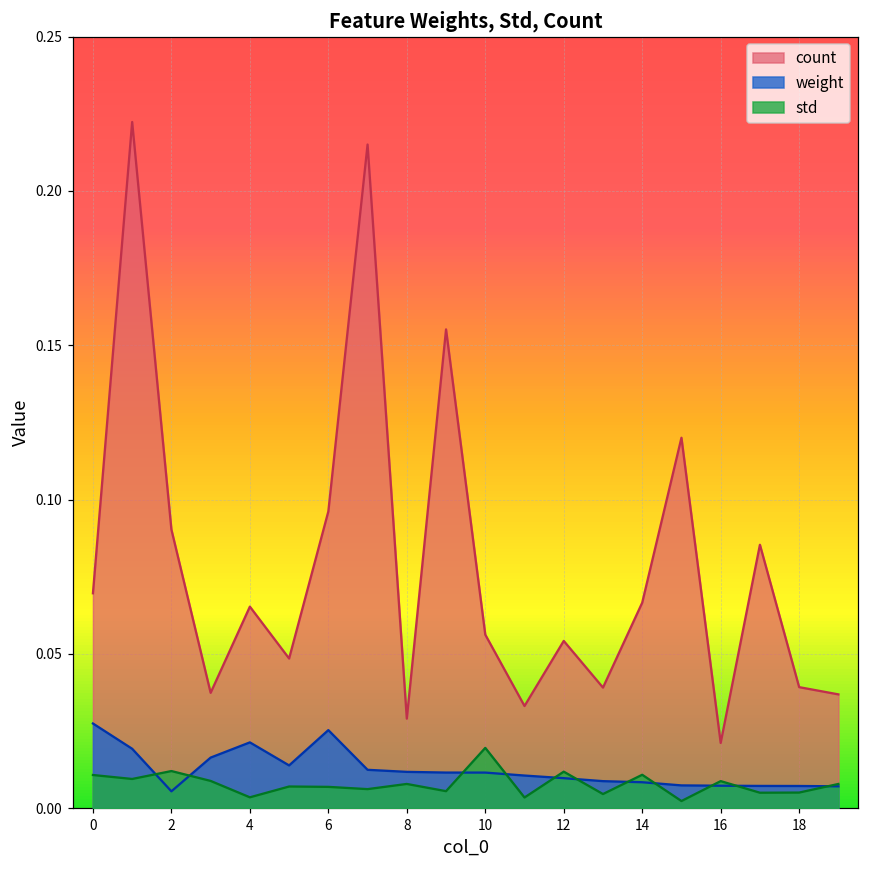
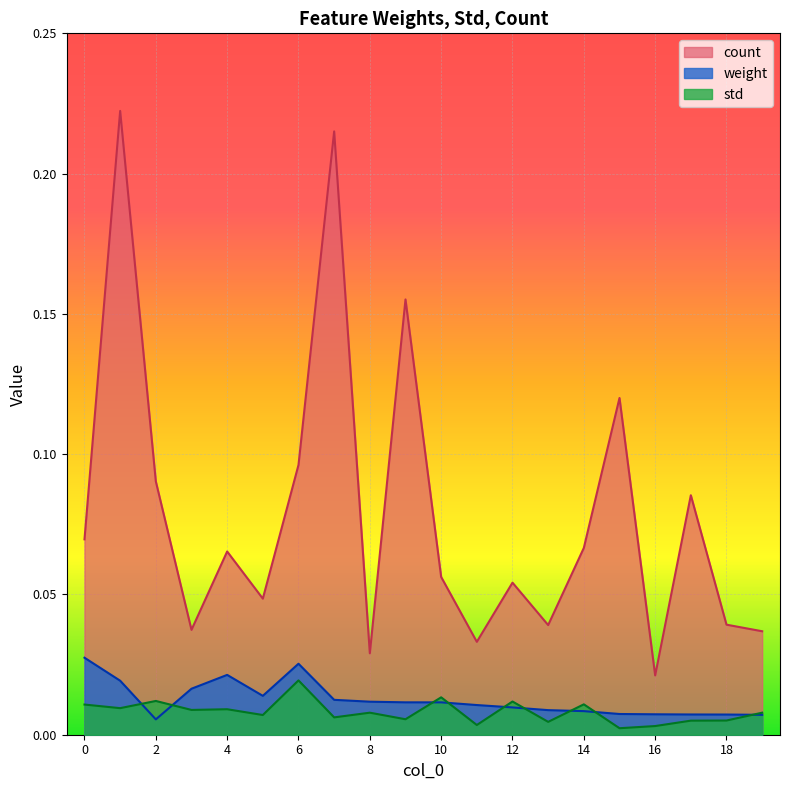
std, 4: 0.004 -> 0.009
std, 6: 0.007 -> 0.019
std, 10: 0.020 -> 0.013
std, 16: 0.009 -> 0.003
